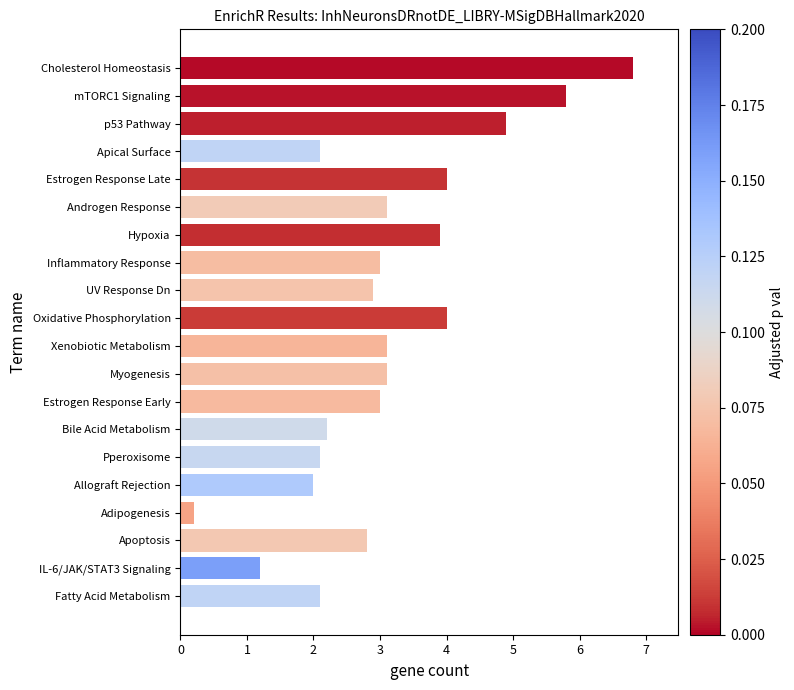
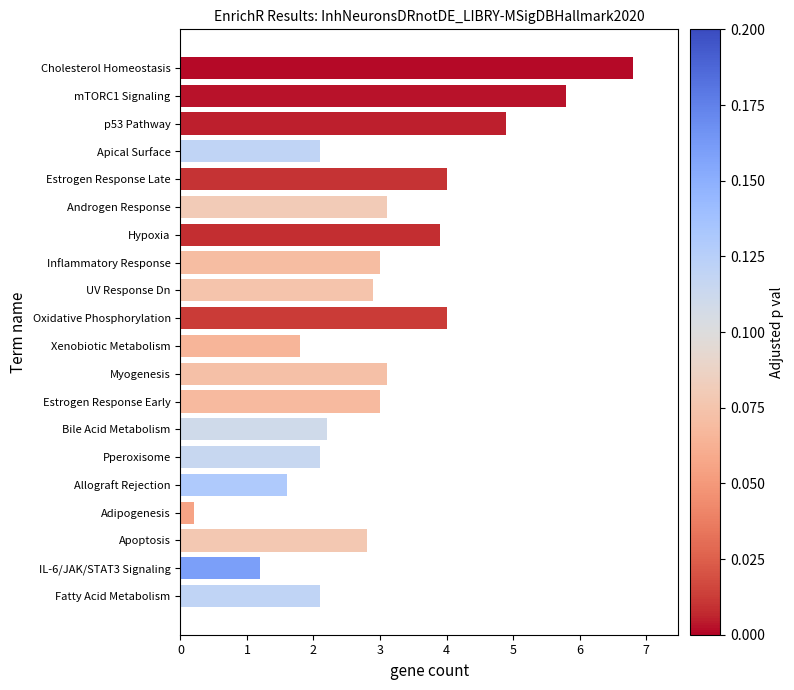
Xenobiotic Metabolism: 3.1 -> 1.8
Allograft Rejection: 2.0 -> 1.6
